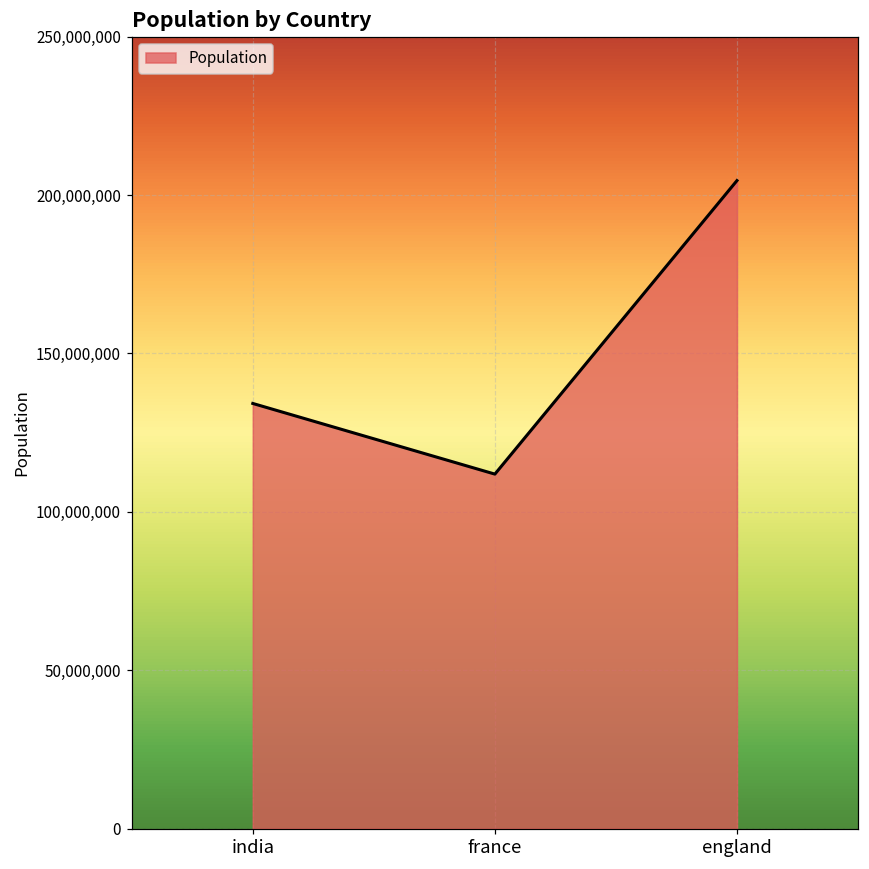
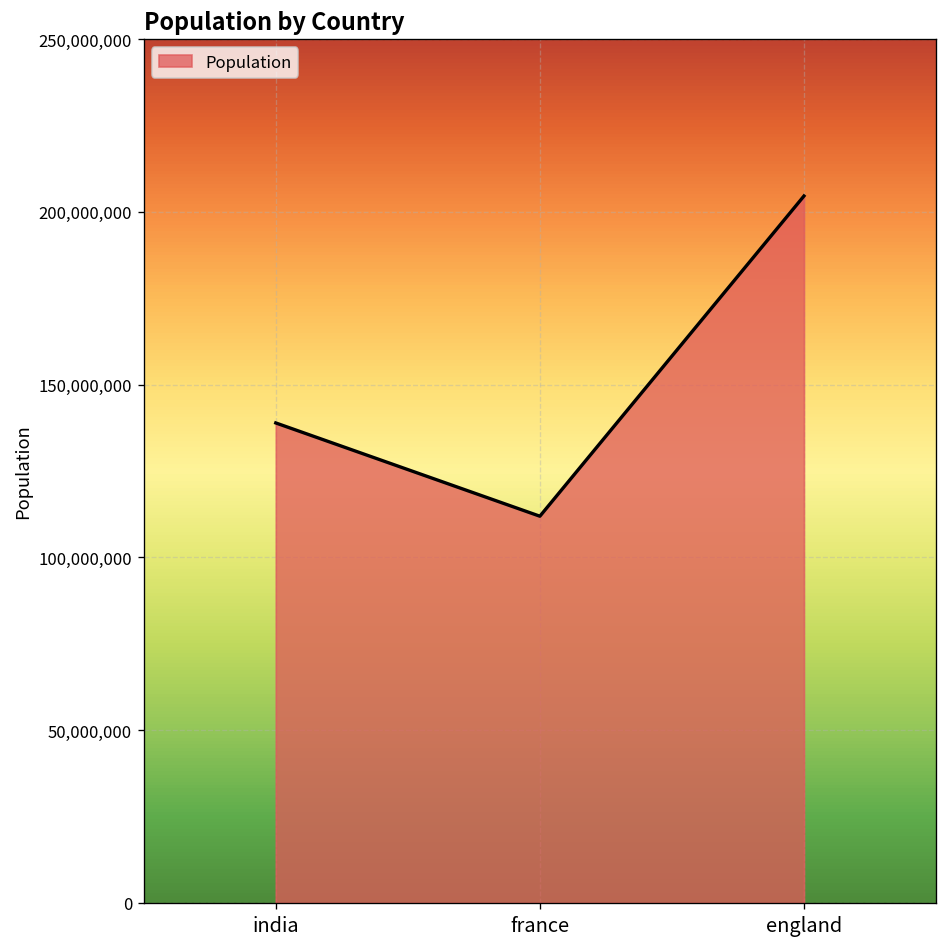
india: 134,000,000 -> 139,000,000
